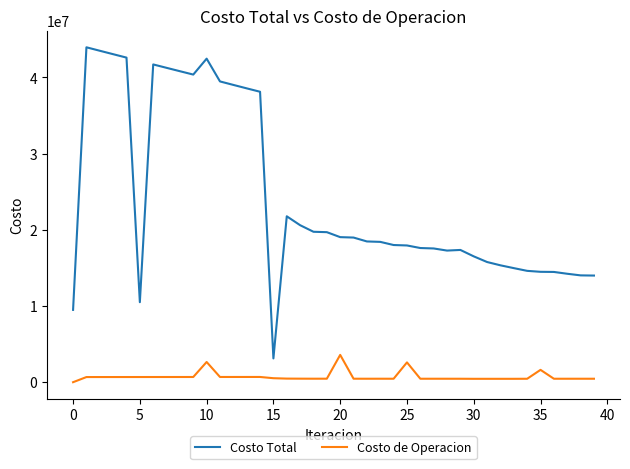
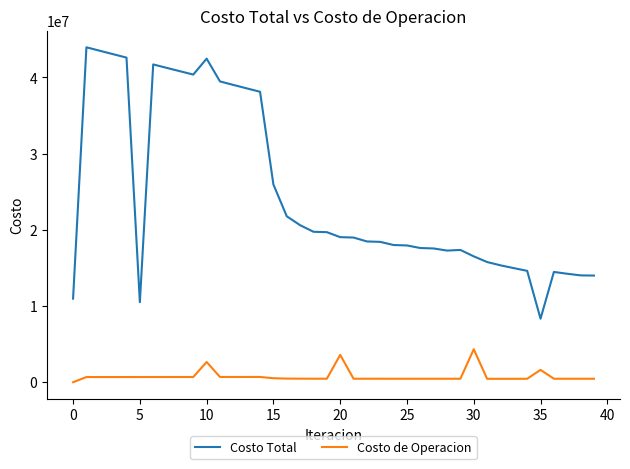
Costo Total, 0: 9000000 -> 11000000
Costo Total, 15: 3000000 -> 26000000
Costo de Operacion, 25: 3000000 -> 0
Costo de Operacion, 30: 0 -> 4000000
Costo Total, 35: 14000000 -> 8000000
